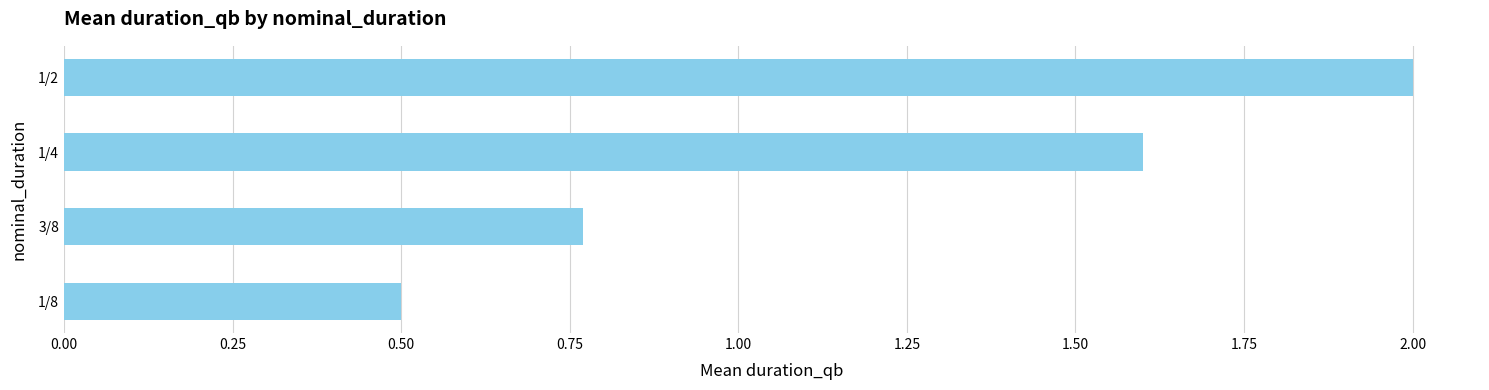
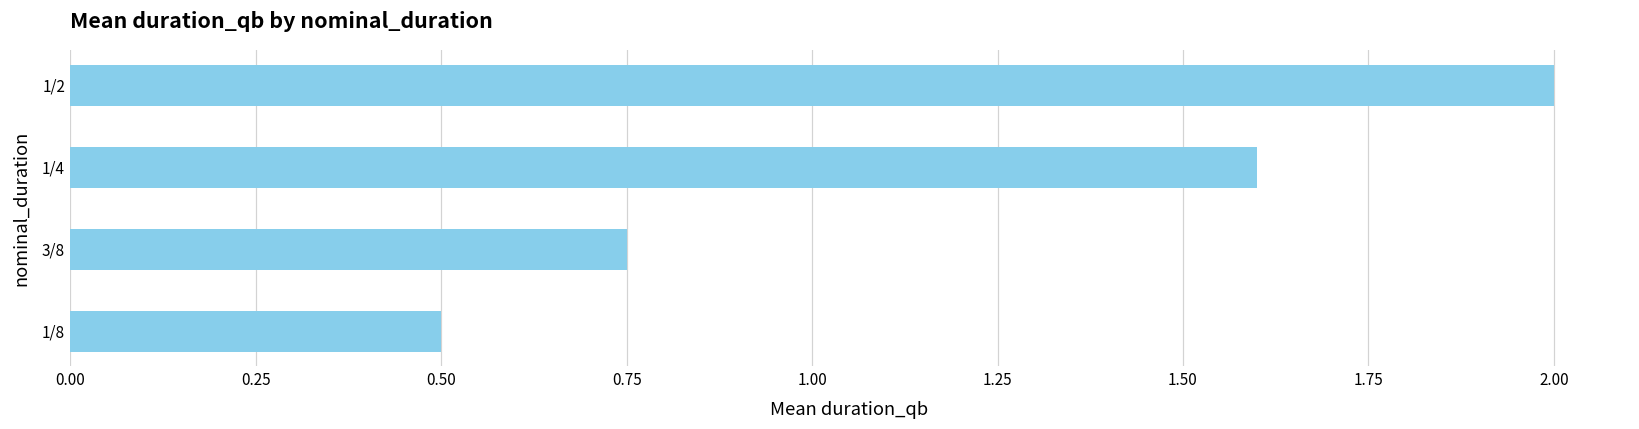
3/8: 0.77 -> 0.75
